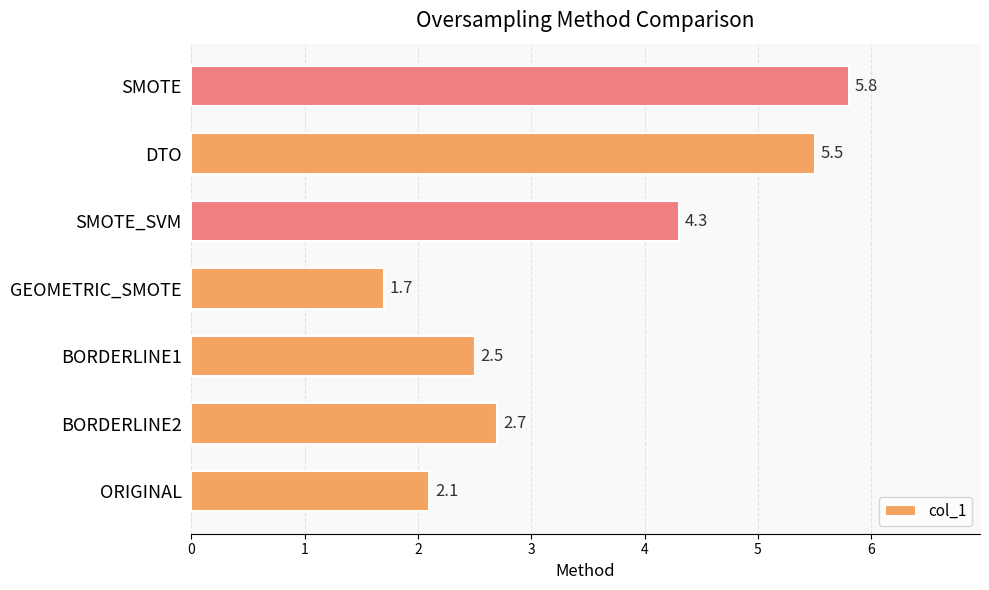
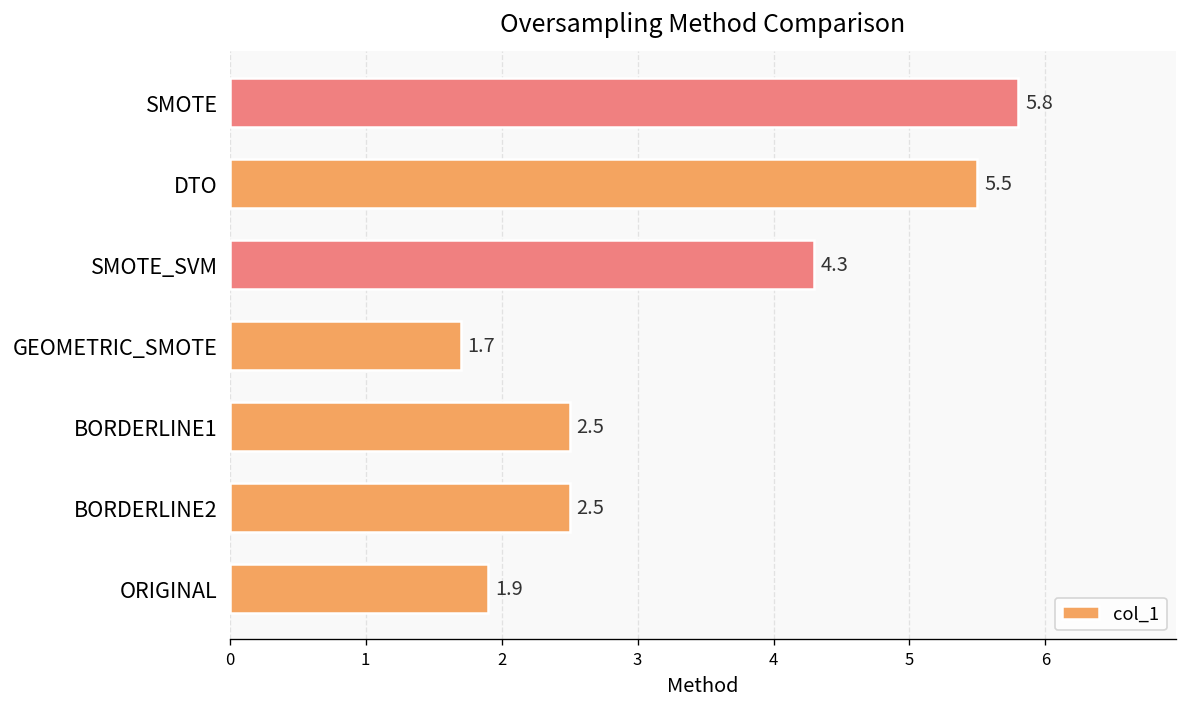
BORDERLINE2: 2.7 -> 2.5
ORIGINAL: 2.1 -> 1.9
